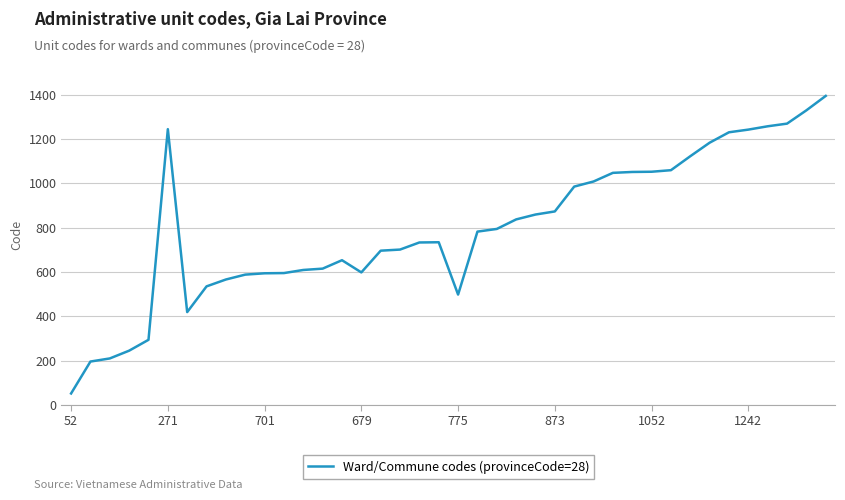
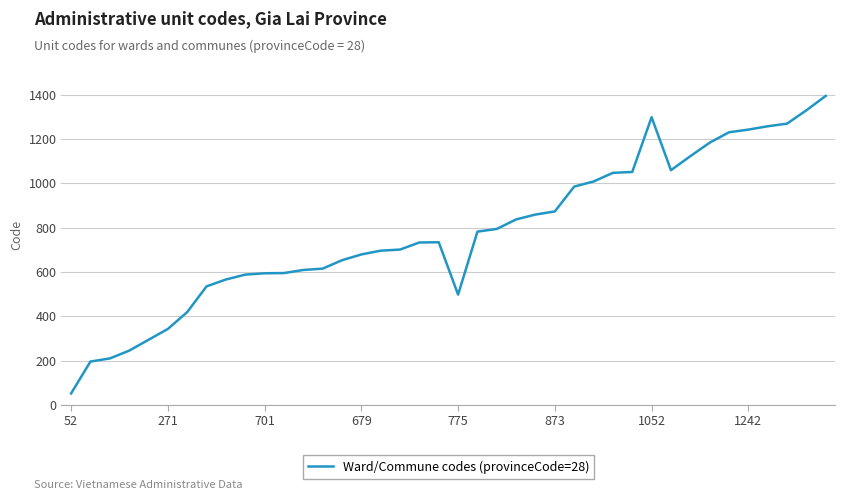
271: 1240 -> 340
679: 600 -> 680
1052: 1050 -> 1300
